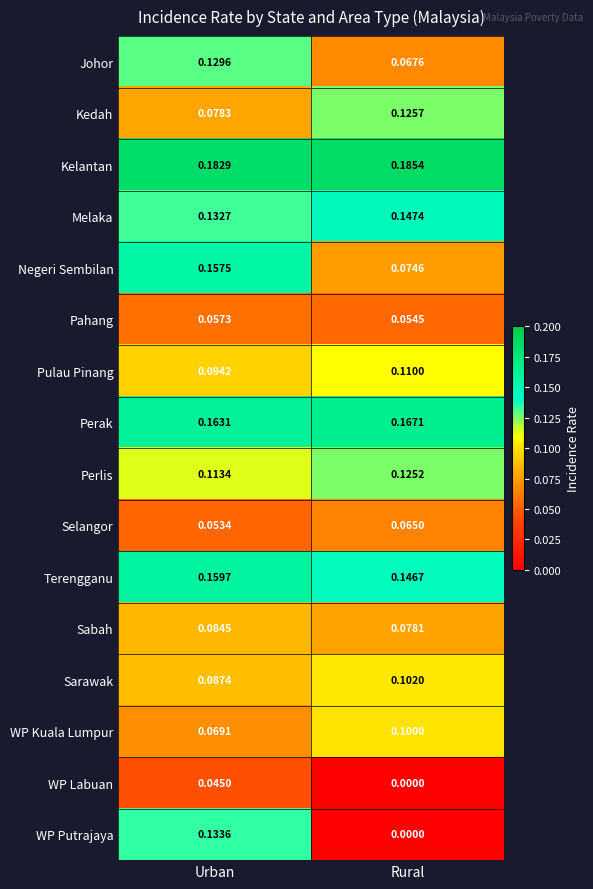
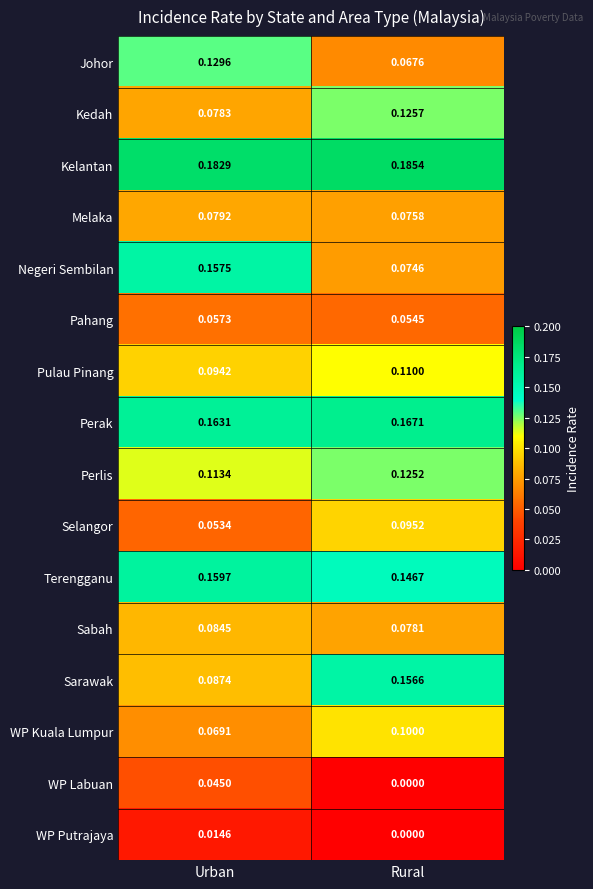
Melaka, Urban: 0.1327 -> 0.0792
Melaka, Rural: 0.1474 -> 0.0758
Selangor, Rural: 0.0650 -> 0.0952
Sarawak, Rural: 0.1020 -> 0.1566
WP Putrajaya, Urban: 0.1336 -> 0.0146
